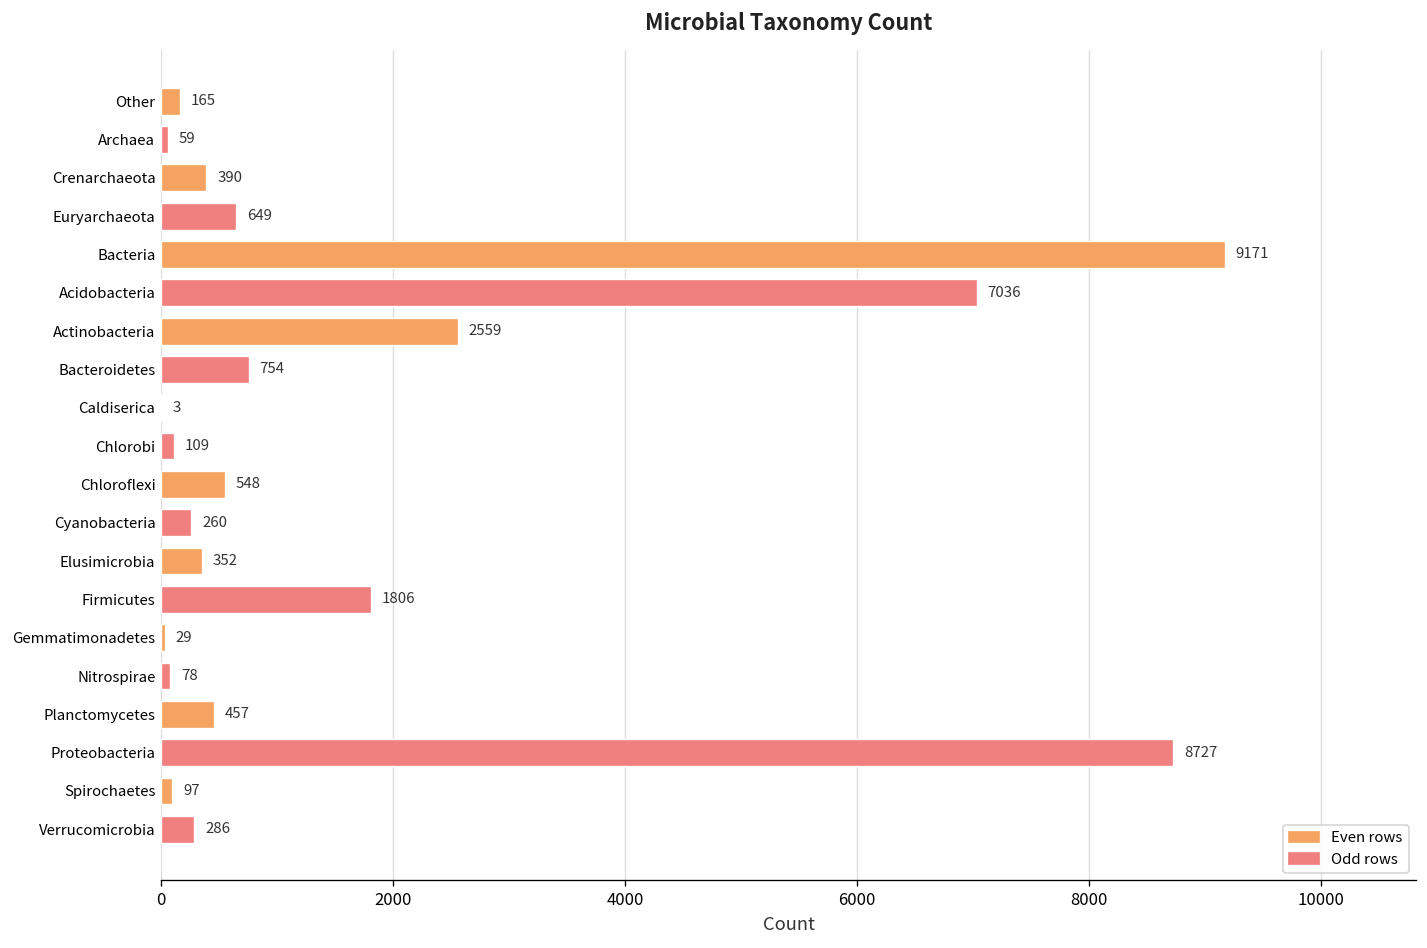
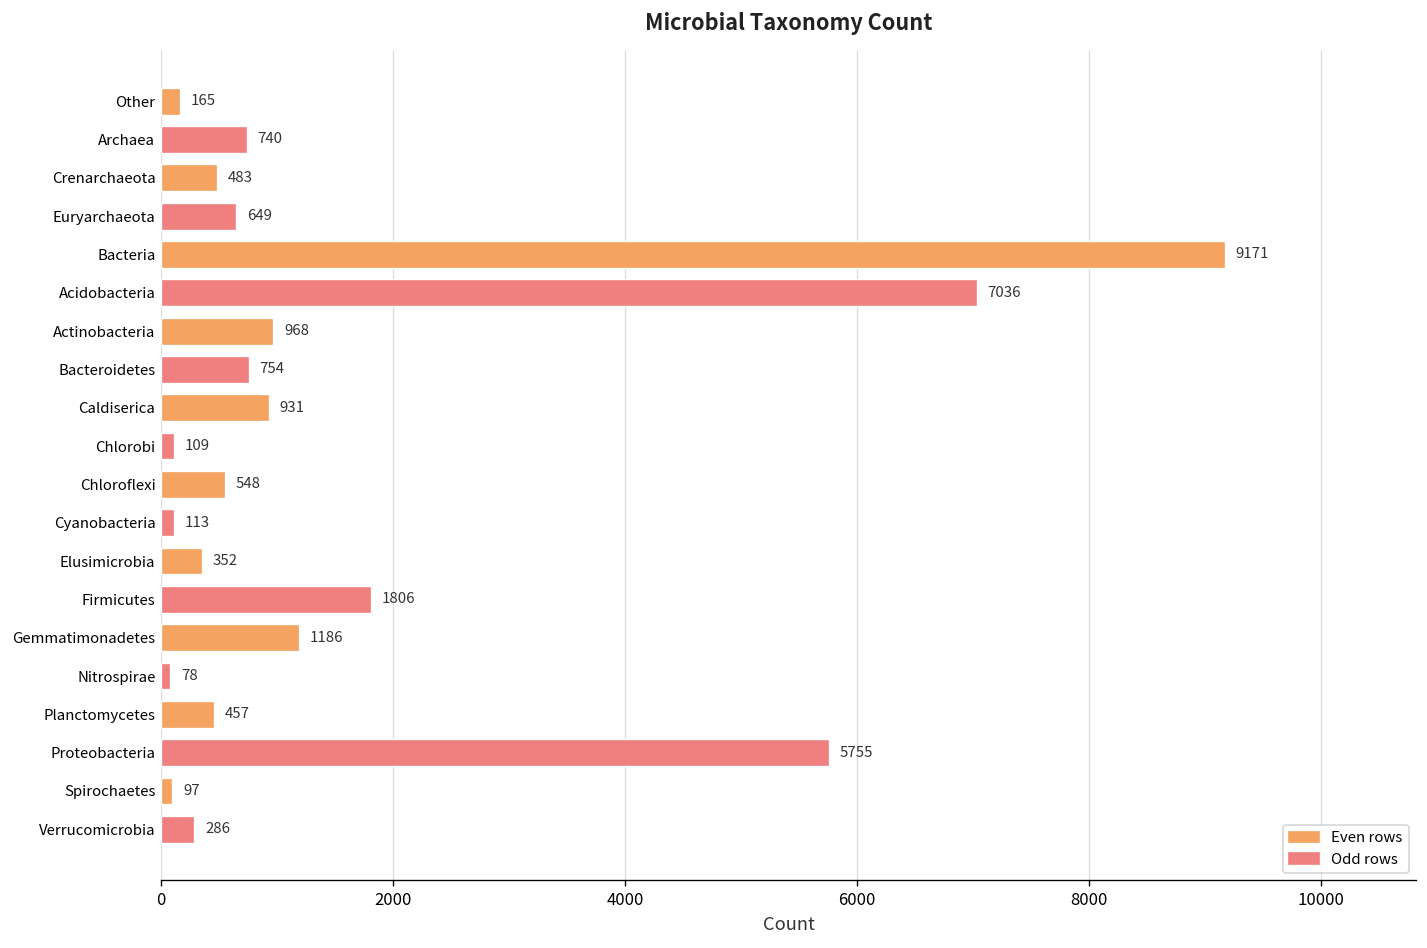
Archaea: 59 -> 740
Crenarchaeota: 390 -> 483
Actinobacteria: 2559 -> 968
Caldiserica: 3 -> 931
Cyanobacteria: 260 -> 113
Gemmatimonadetes: 29 -> 1186
Proteobacteria: 8727 -> 5755
